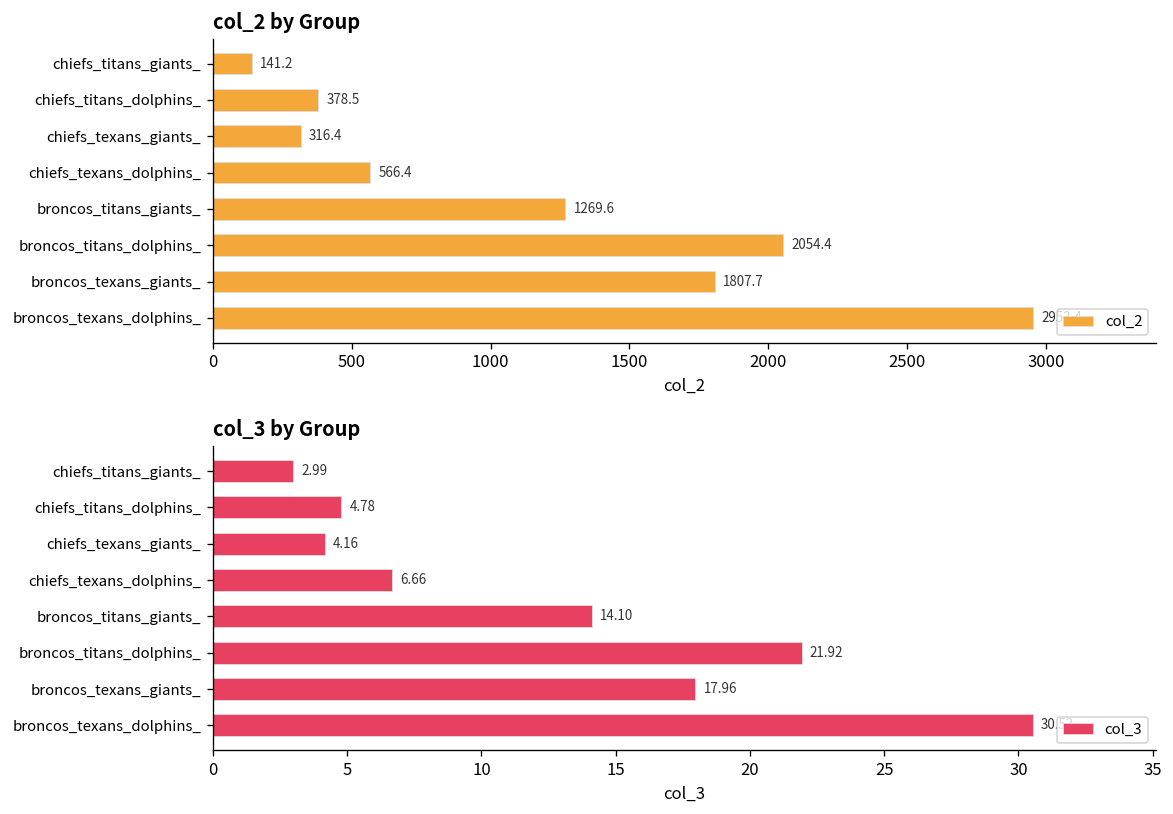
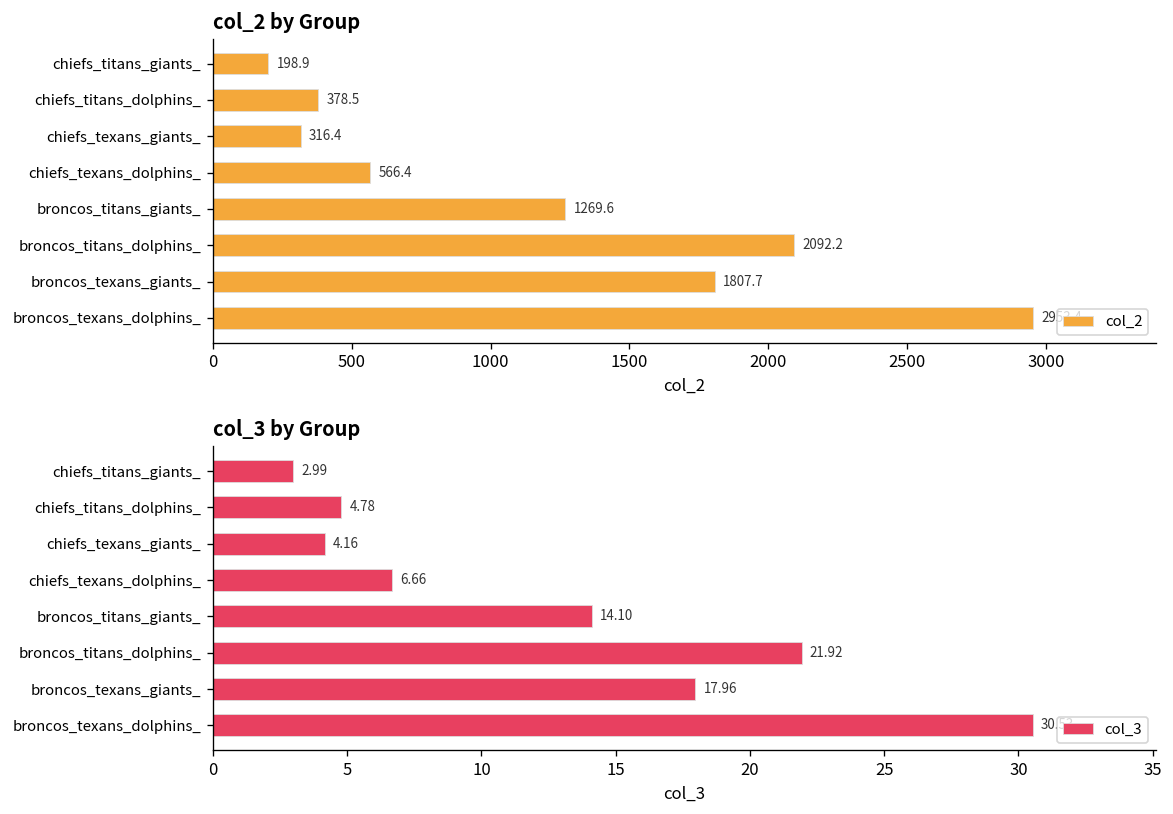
col_2 by Group, chiefs_titans_giants_: 141.2 -> 198.9
col_2 by Group, broncos_titans_dolphins_: 2054.4 -> 2092.2
